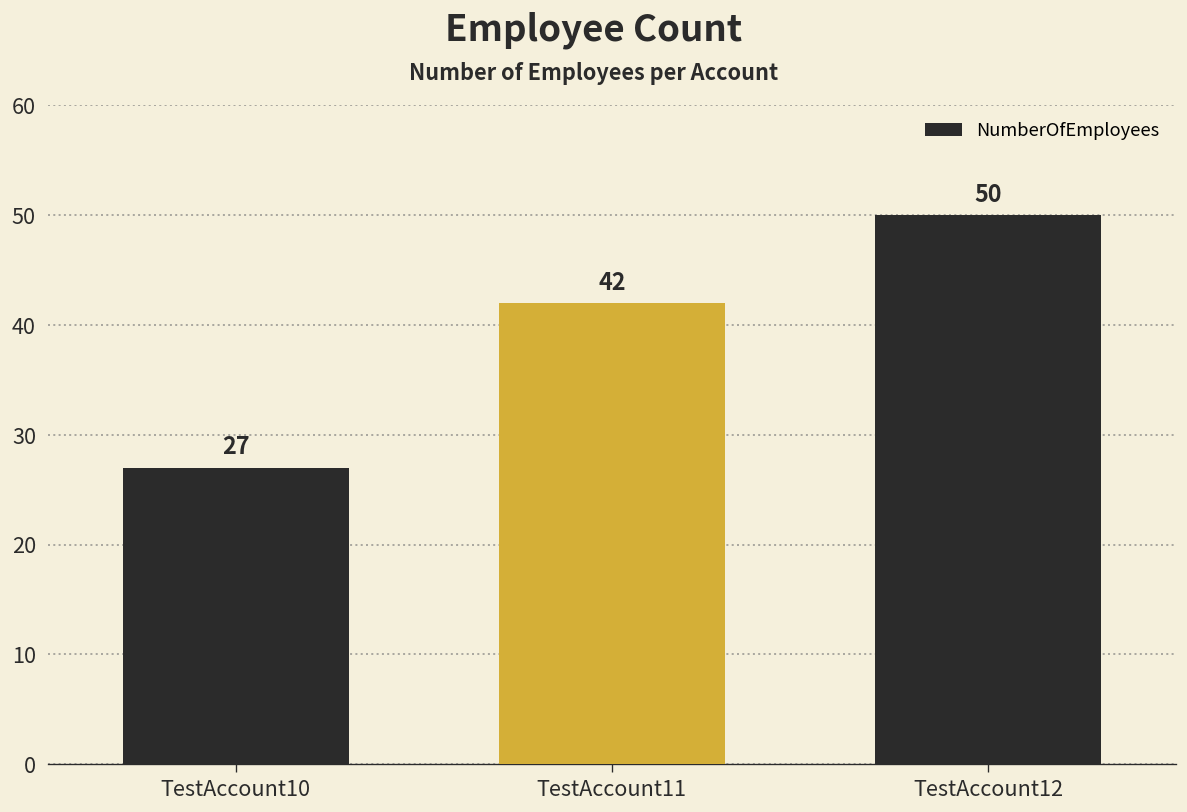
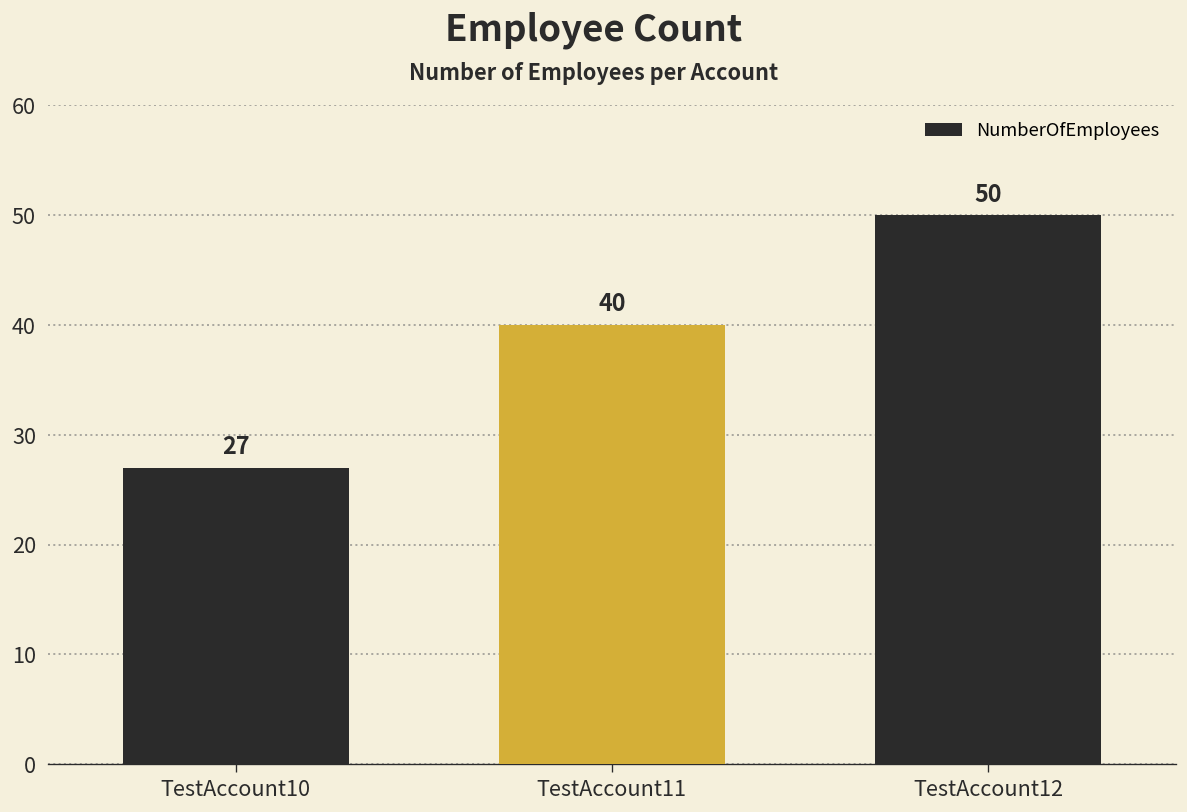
TestAccount11: 42 -> 40
